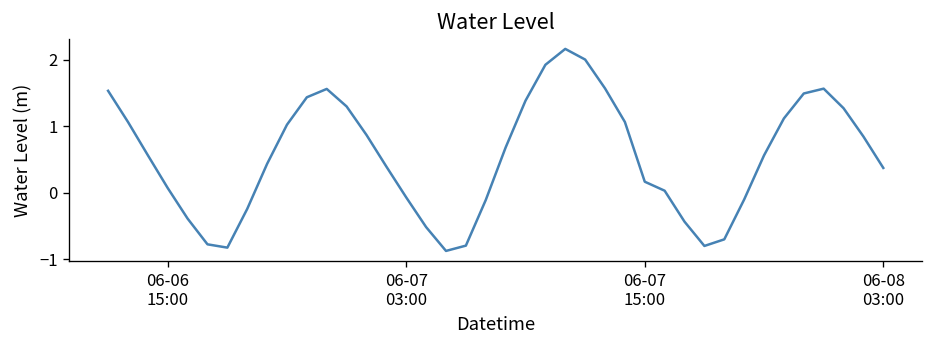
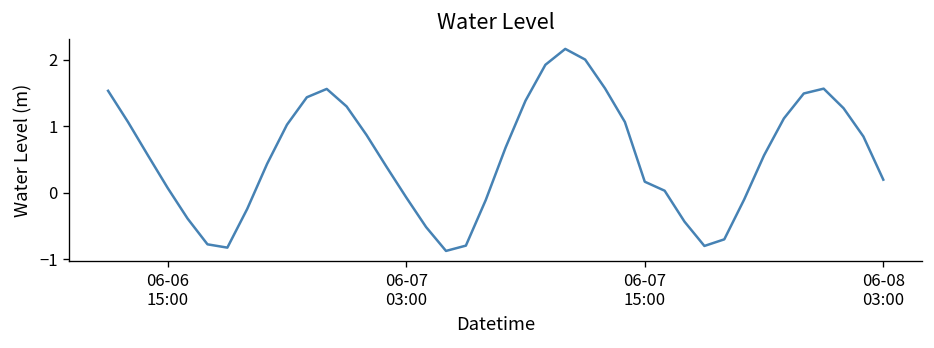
06-08 03:00: 0.4 -> 0.2
